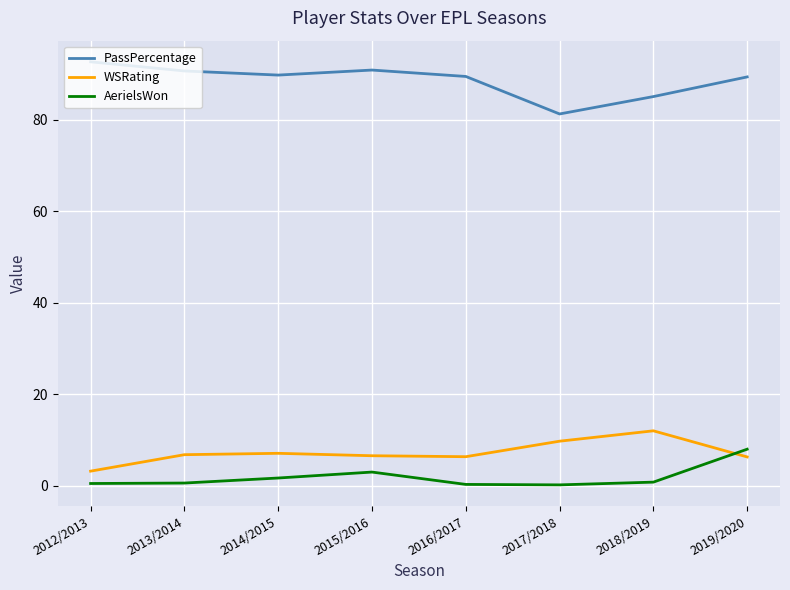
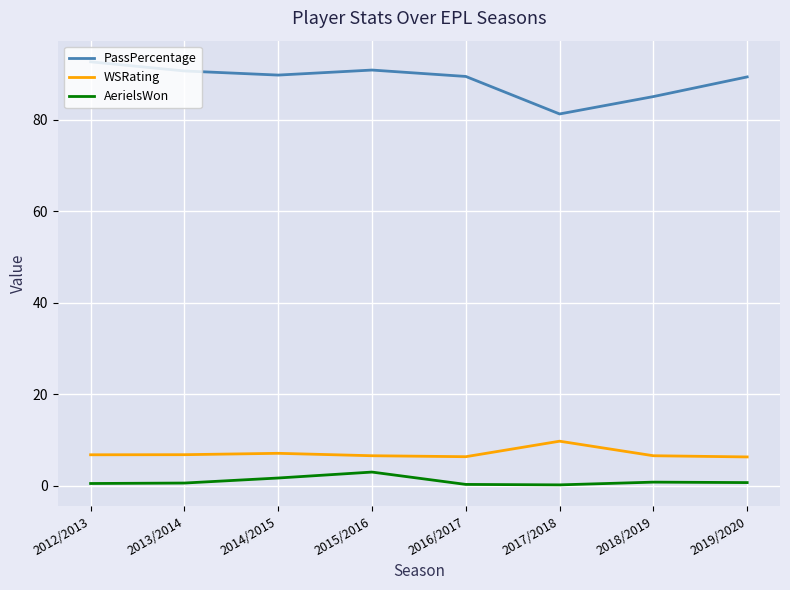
WSRating, 2012/2013: 3 -> 7
WSRating, 2018/2019: 12 -> 7
AerielsWon, 2019/2020: 8 -> 1
